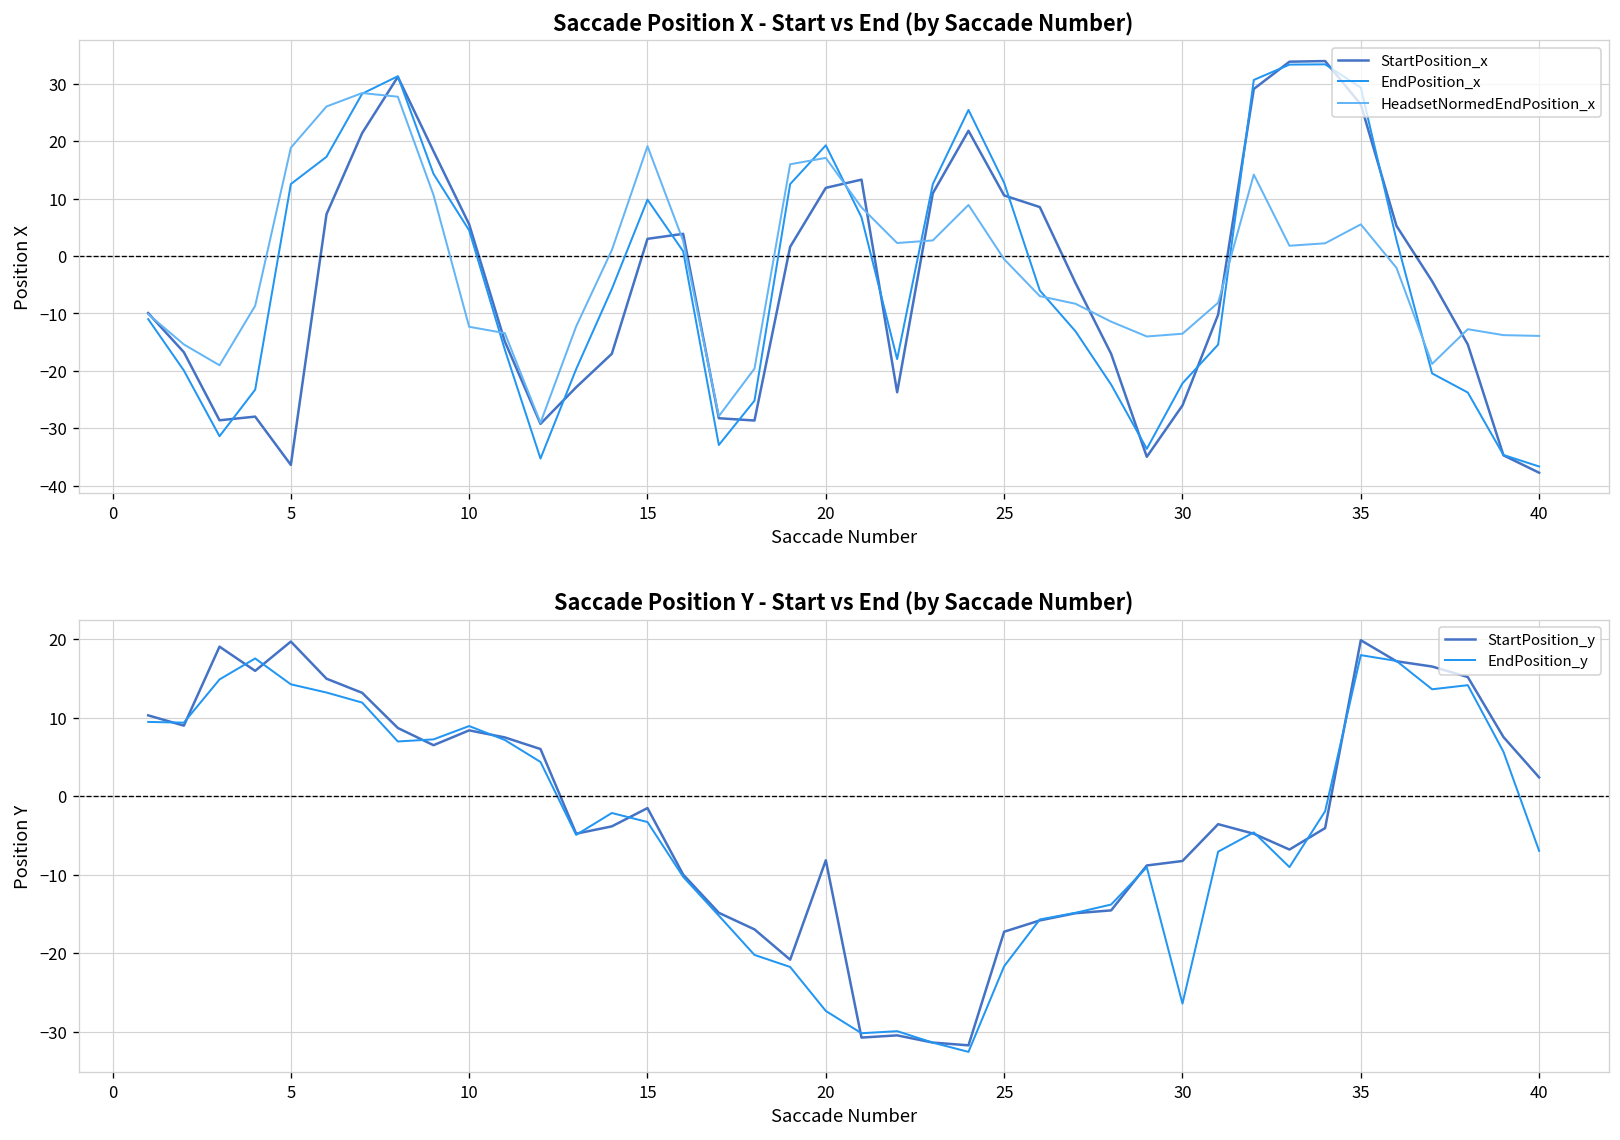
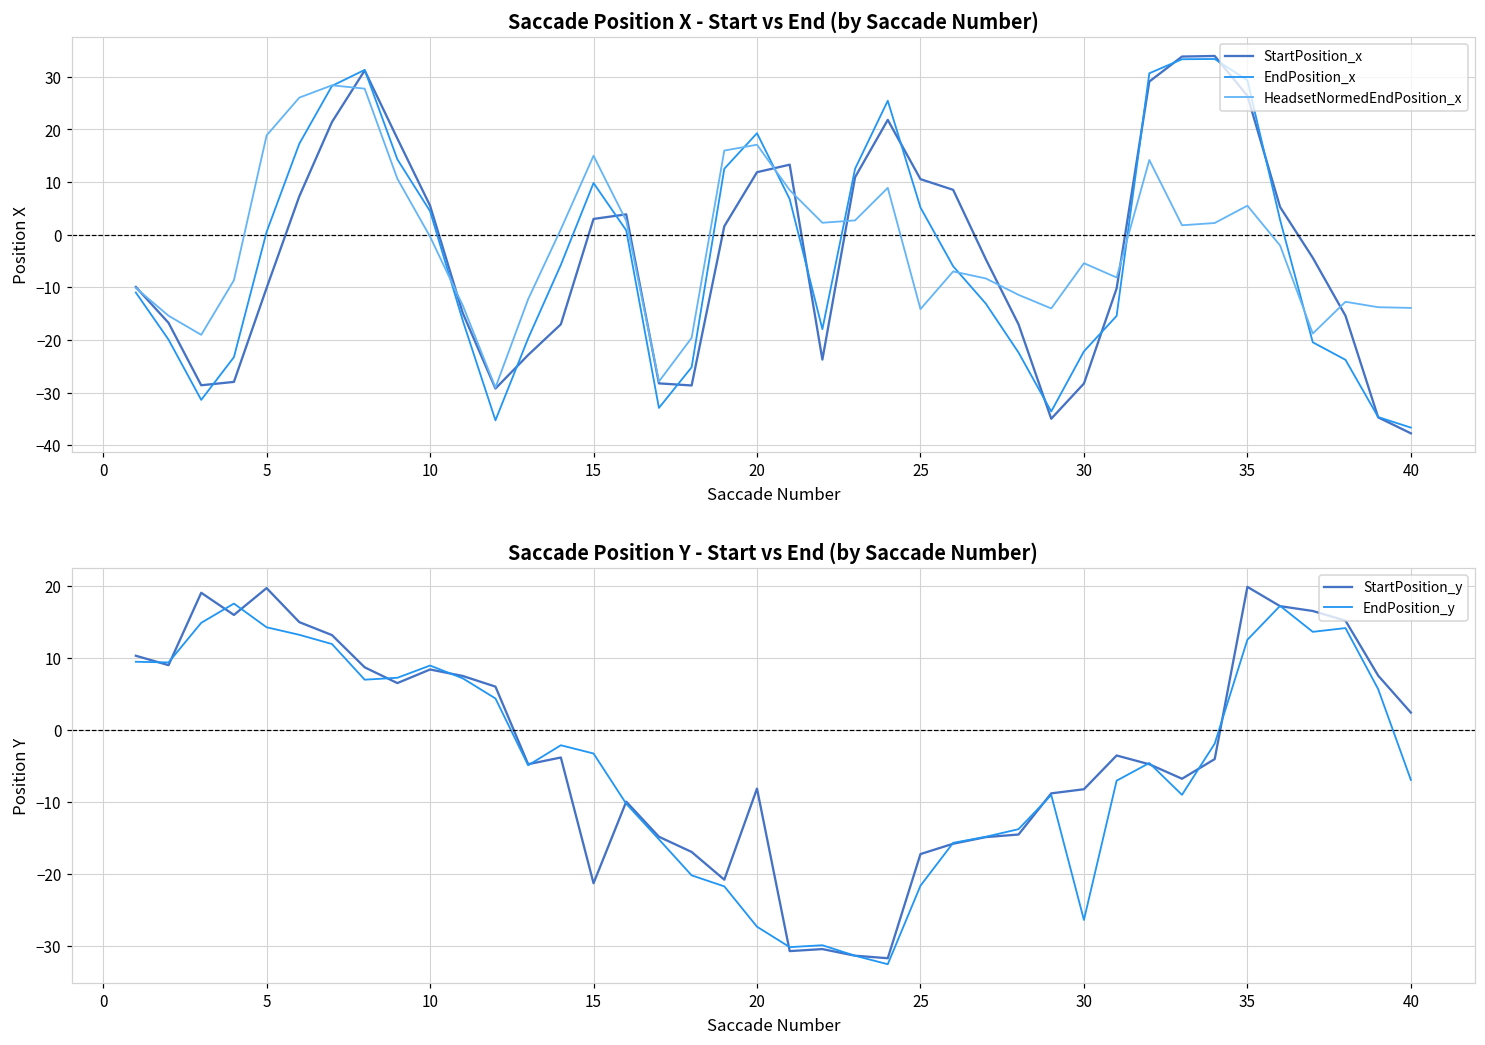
Saccade Position X - Start vs End (by Saccade Number), StartPosition_x, 5: -36 -> -10
Saccade Position X - Start vs End (by Saccade Number), EndPosition_x, 5: 13 -> 1
Saccade Position X - Start vs End (by Saccade Number), HeadsetNormedEndPosition_x, 10: -12 -> 0
Saccade Position X - Start vs End (by Saccade Number), HeadsetNormedEndPosition_x, 15: 19 -> 15
Saccade Position X - Start vs End (by Saccade Number), EndPosition_x, 25: 13 -> 5
Saccade Position X - Start vs End (by Saccade Number), HeadsetNormedEndPosition_x, 25: -1 -> -14
Saccade Position X - Start vs End (by Saccade Number), StartPosition_x, 30: -26 -> -28
Saccade Position X - Start vs End (by Saccade Number), HeadsetNormedEndPosition_x, 30: -14 -> -5
Saccade Position Y - Start vs End (by Saccade Number), StartPosition_y, 15: -2 -> -21
Saccade Position Y - Start vs End (by Saccade Number), EndPosition_y, 35: 18 -> 13
